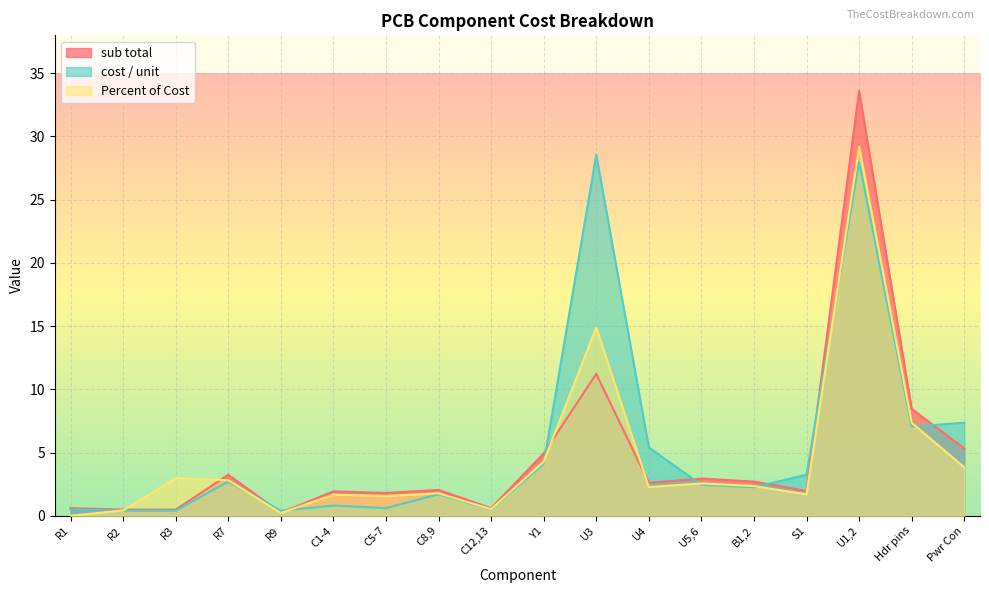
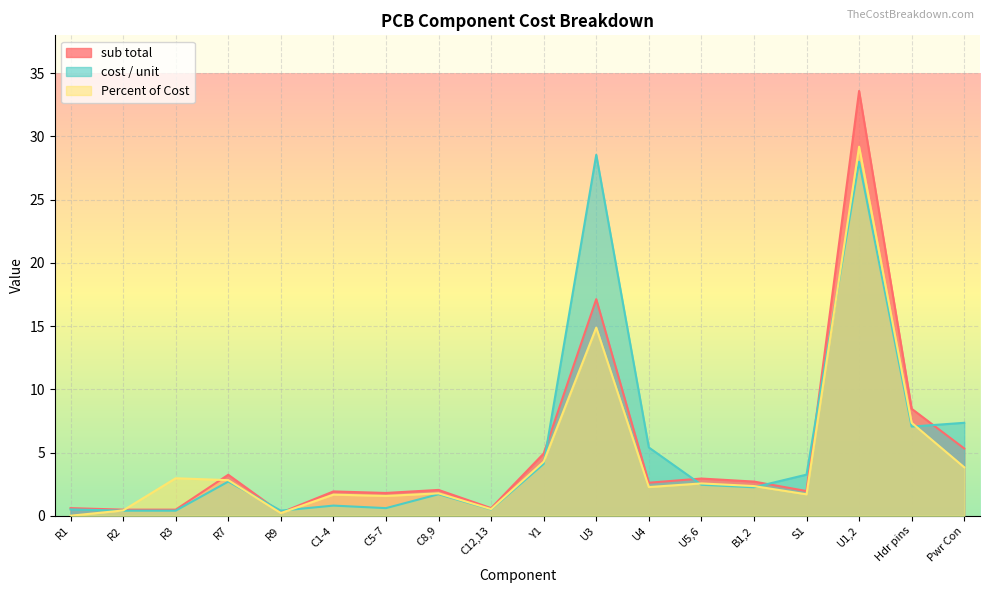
sub total, U3: 11.2 -> 17.1
